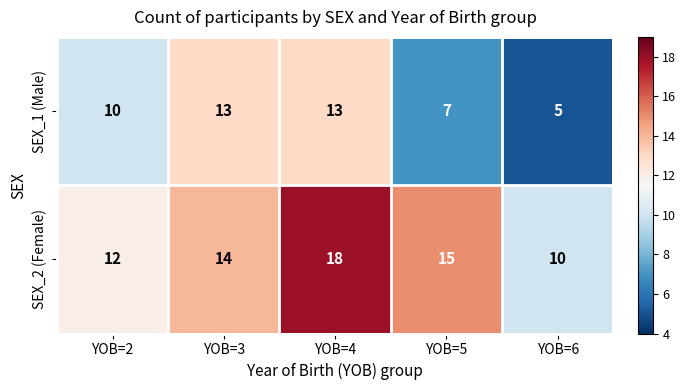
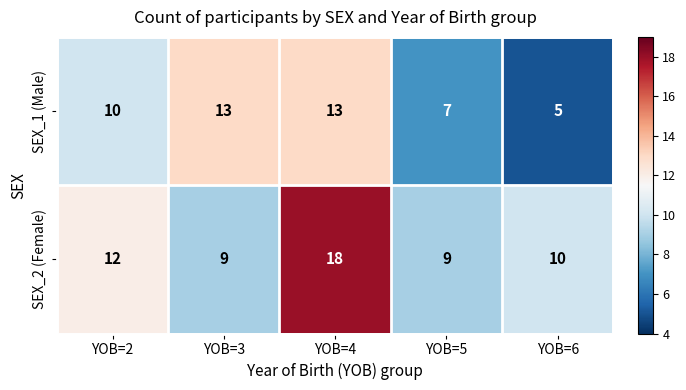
SEX_2 (Female), YOB=3: 14 -> 9
SEX_2 (Female), YOB=5: 15 -> 9
